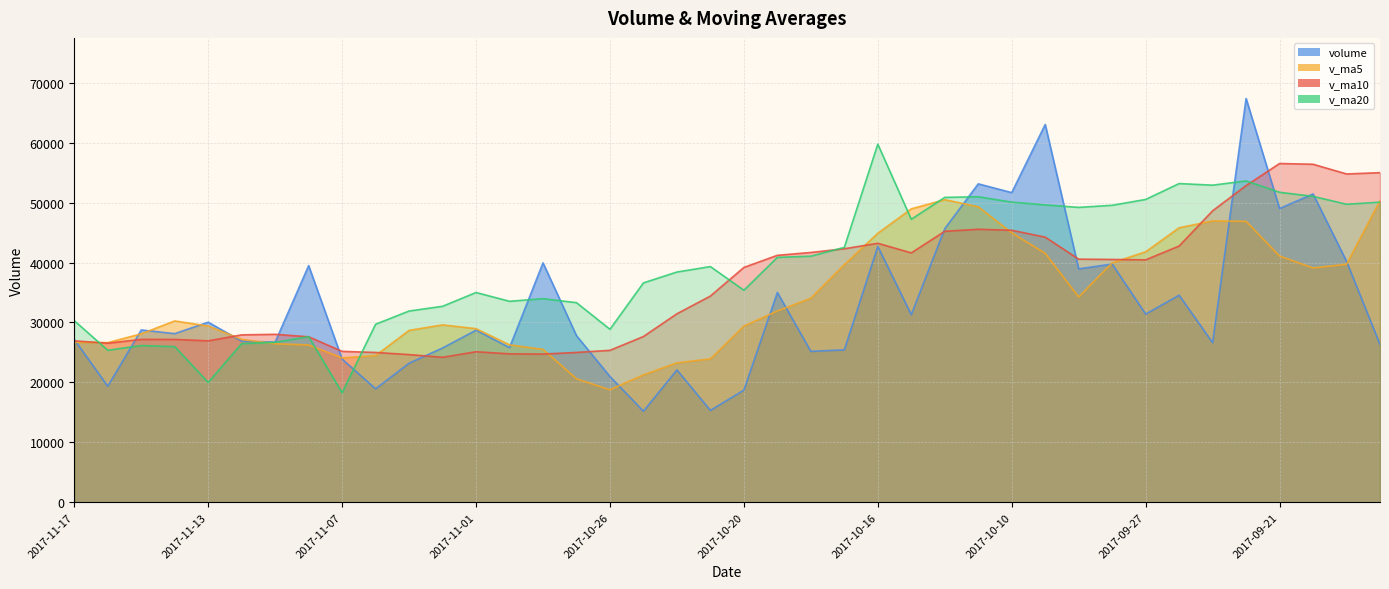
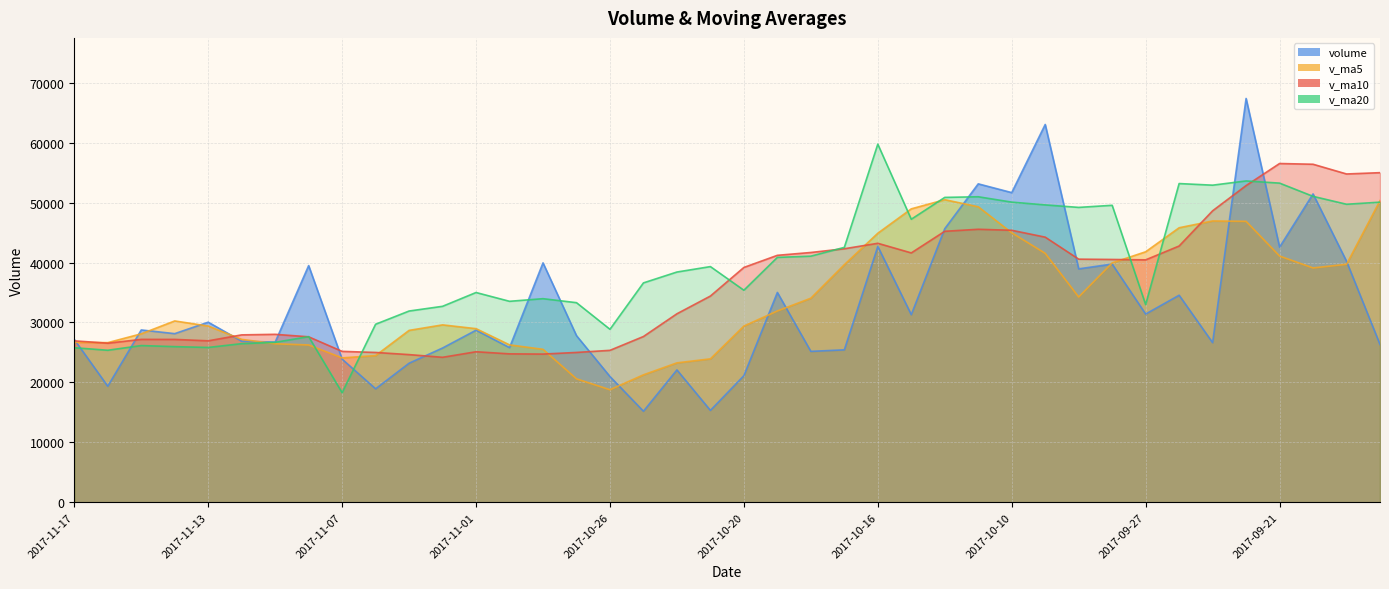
v_ma20, 2017-11-17: 30000 -> 26000
v_ma20, 2017-11-13: 20000 -> 26000
volume, 2017-10-20: 19000 -> 21000
v_ma20, 2017-09-27: 51000 -> 33000
volume, 2017-09-21: 49000 -> 43000
v_ma20, 2017-09-21: 52000 -> 53000
